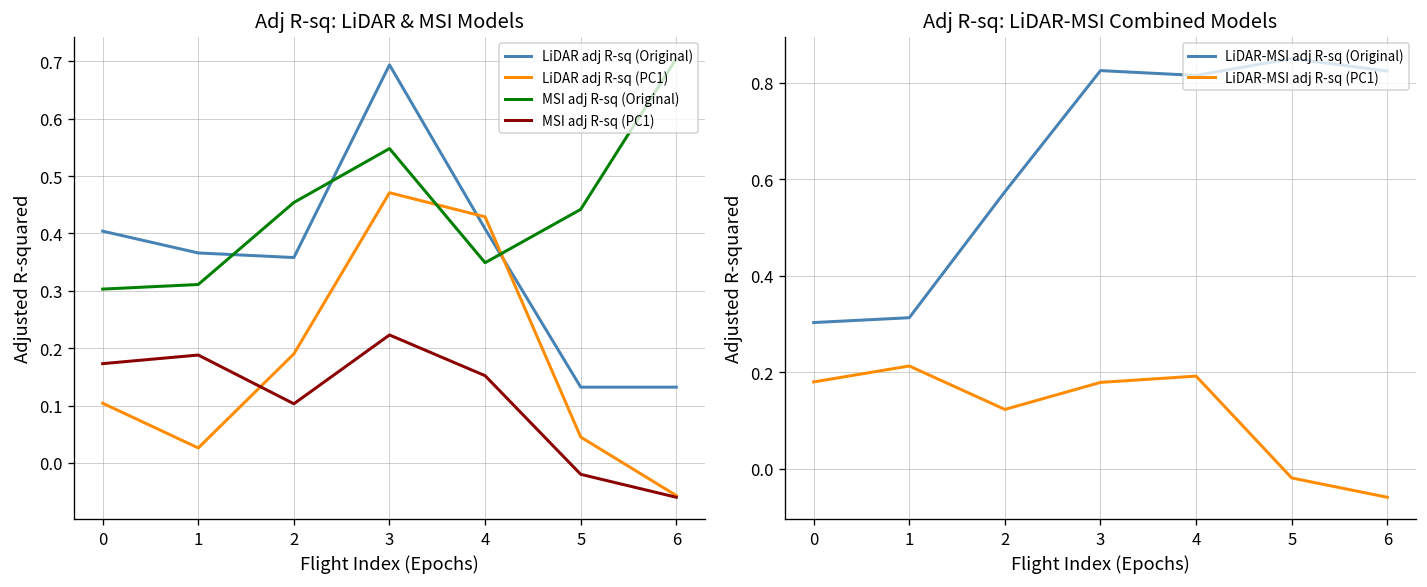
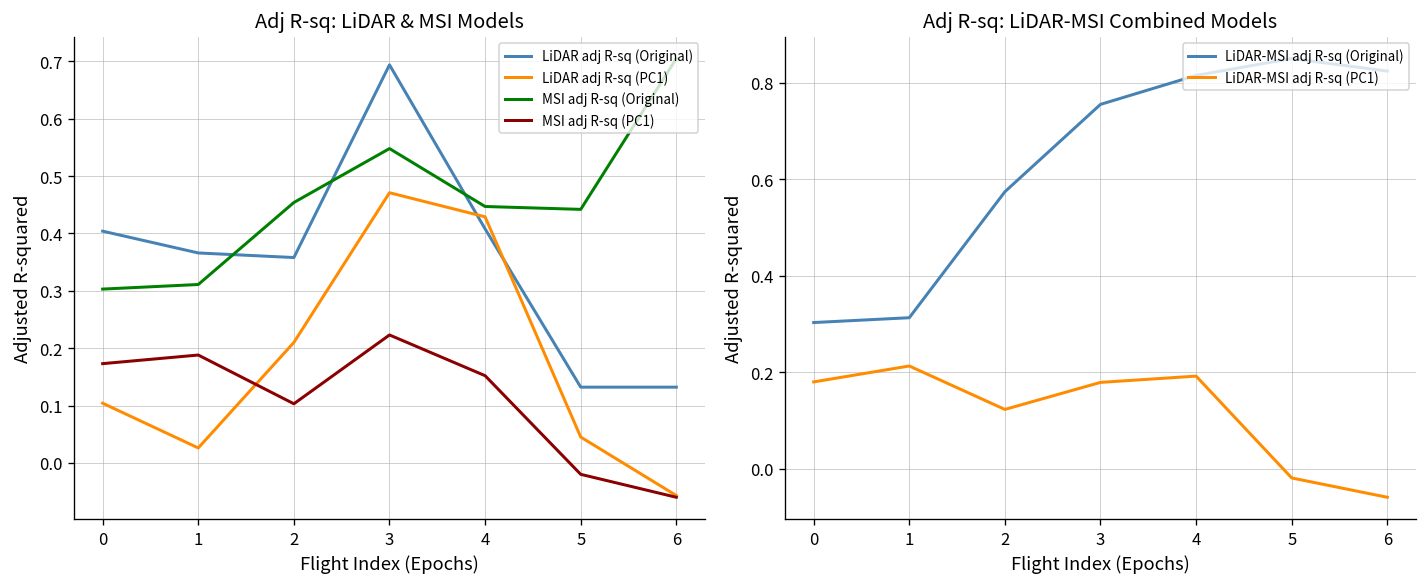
Adj R-sq: LiDAR & MSI Models, LiDAR adj R-sq (PC1), 2: 0.19 -> 0.21
Adj R-sq: LiDAR & MSI Models, MSI adj R-sq (Original), 4: 0.35 -> 0.45
Adj R-sq: LiDAR-MSI Combined Models, LiDAR-MSI adj R-sq (Original), 3: 0.83 -> 0.76
